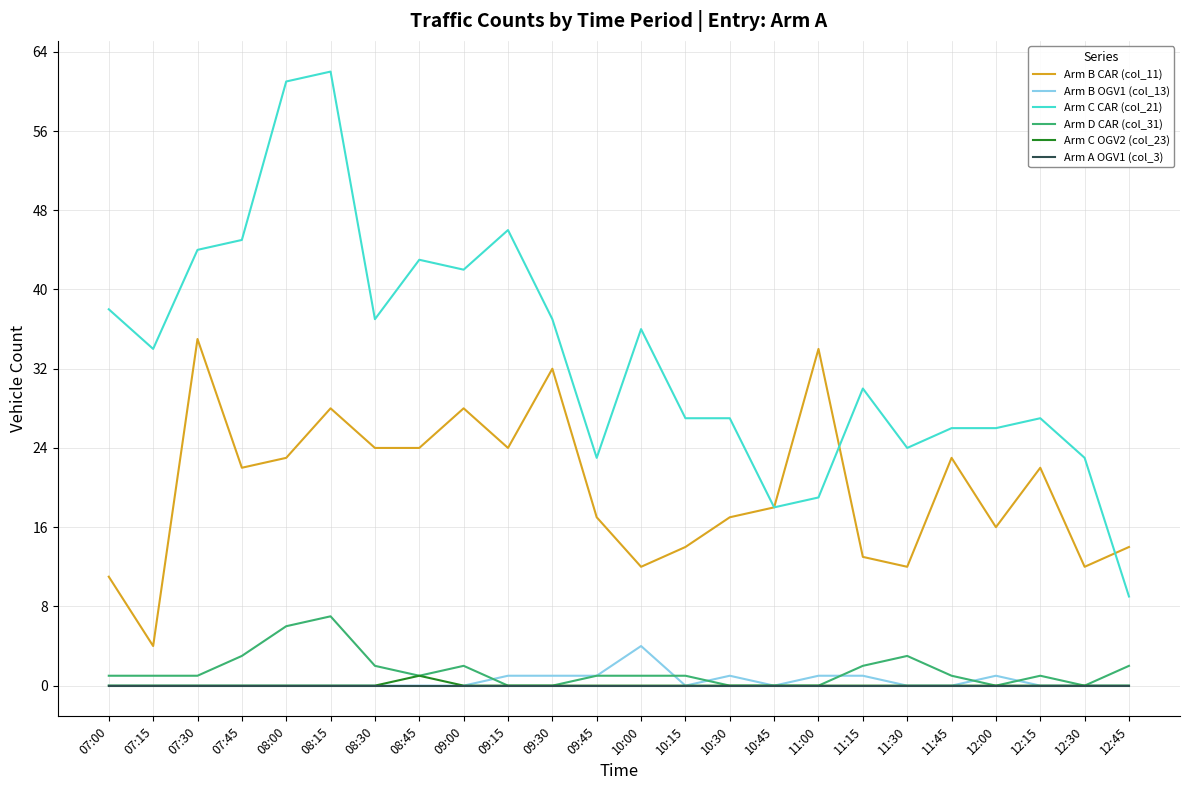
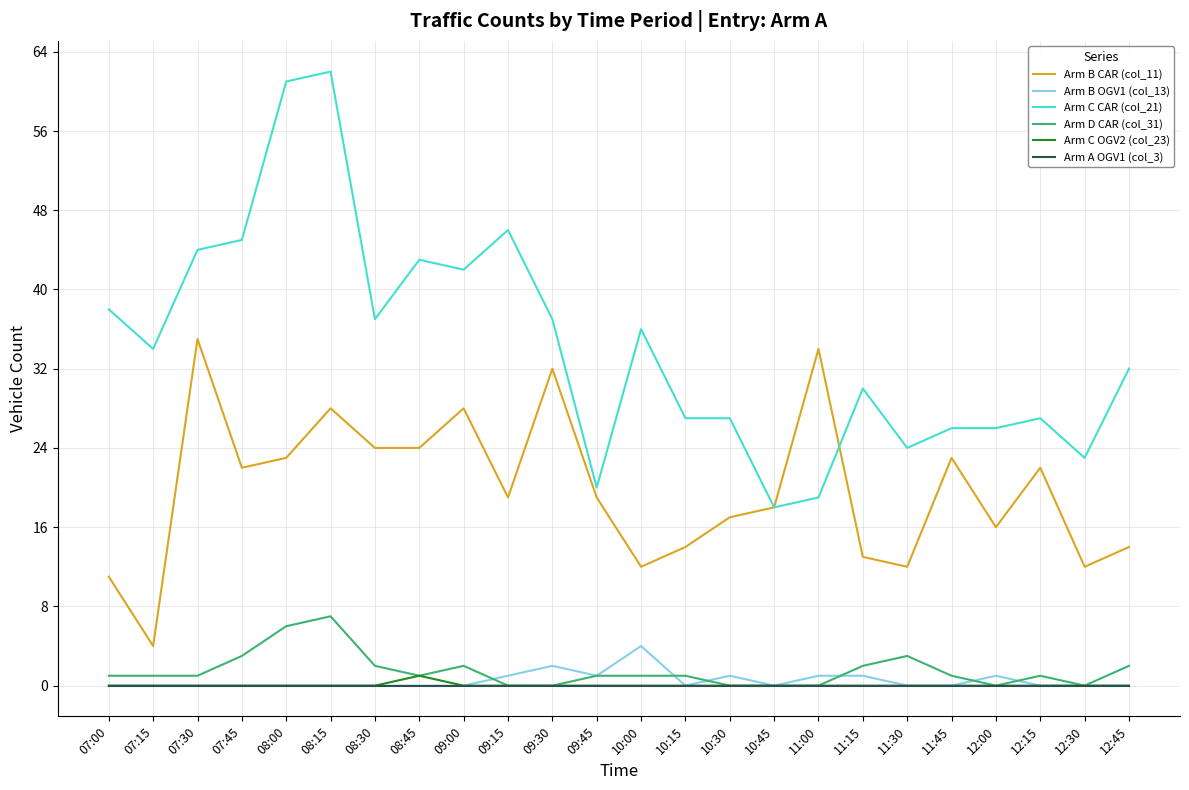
Arm B CAR (col_11), 09:15: 24 -> 19
Arm B OGV1 (col_13), 09:30: 1 -> 2
Arm B CAR (col_11), 09:45: 17 -> 19
Arm C CAR (col_21), 09:45: 23 -> 20
Arm C CAR (col_21), 12:45: 9 -> 32
